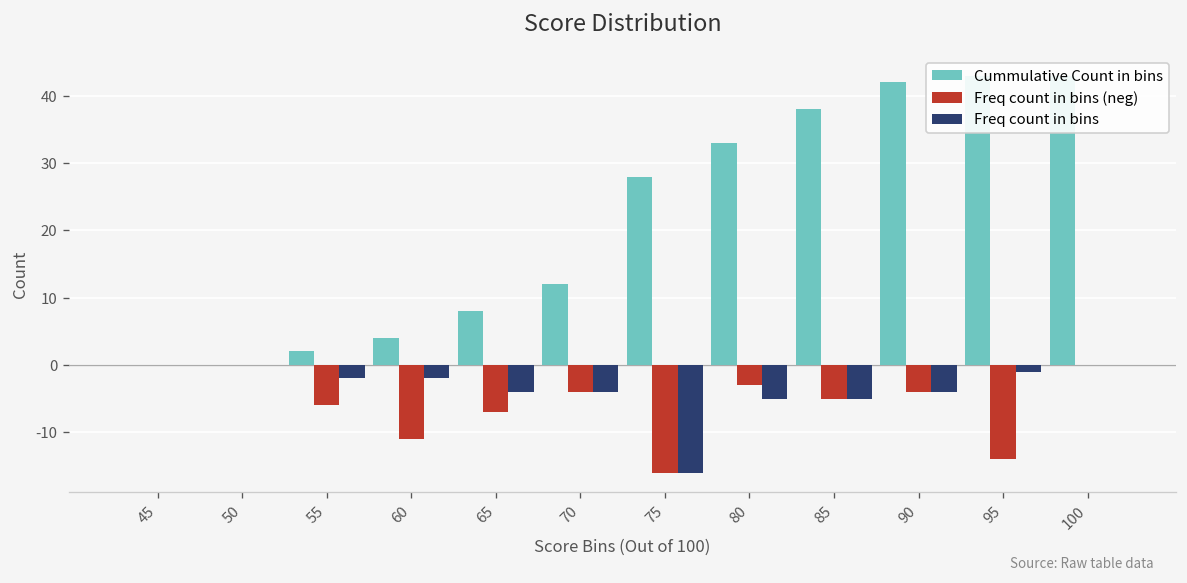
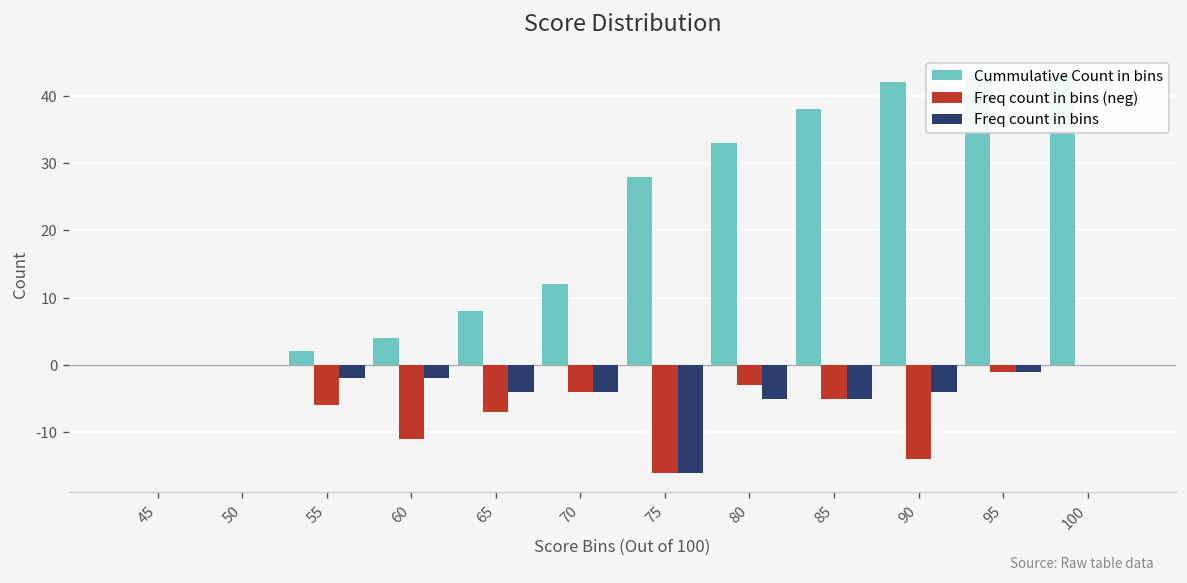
Freq count in bins (neg), 90: -4 -> -14
Freq count in bins (neg), 95: -14 -> -1
